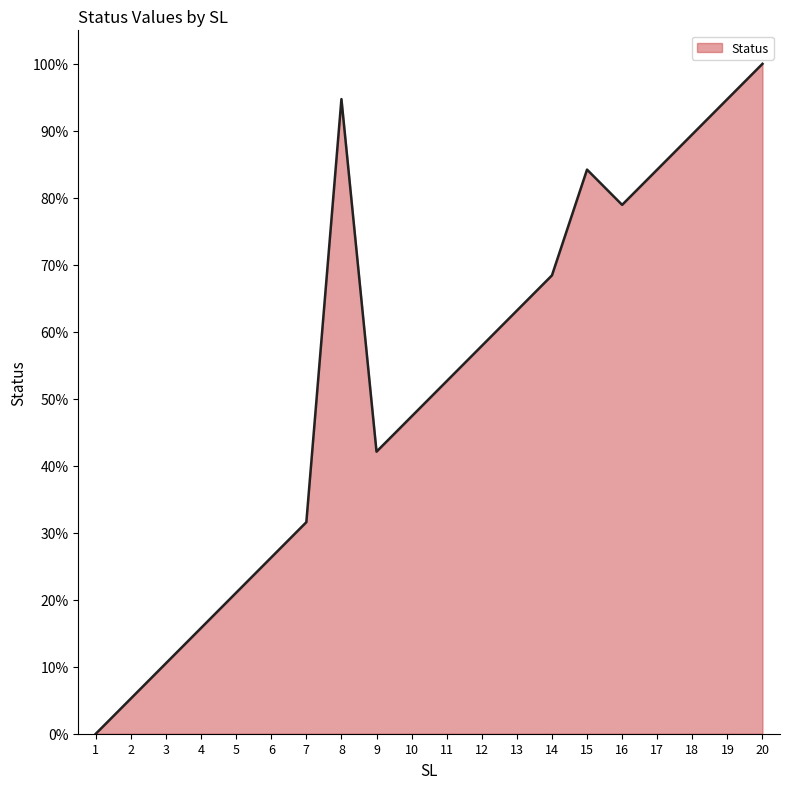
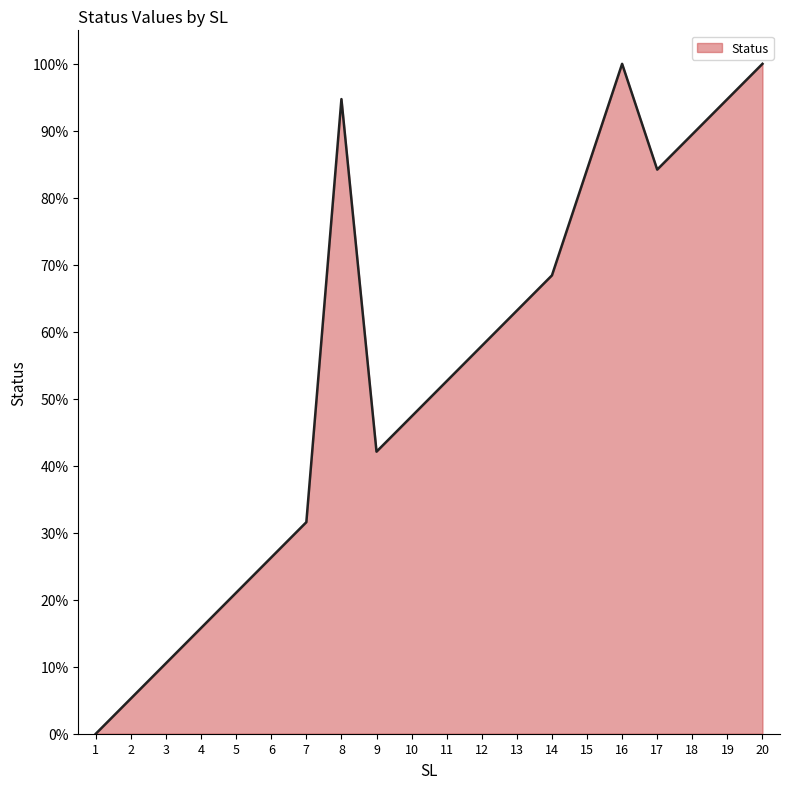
16: 79% -> 100%
